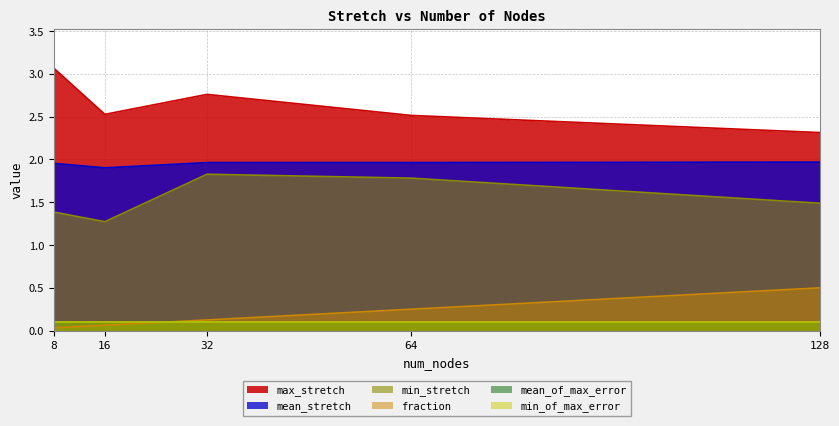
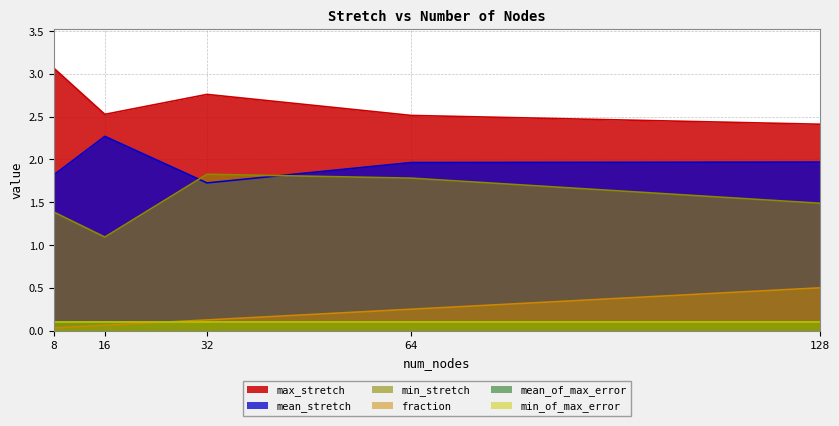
mean_stretch, 8: 2.0 -> 1.8
mean_stretch, 16: 1.9 -> 2.3
min_stretch, 16: 1.3 -> 1.1
mean_stretch, 32: 2.0 -> 1.7
max_stretch, 128: 2.3 -> 2.4
